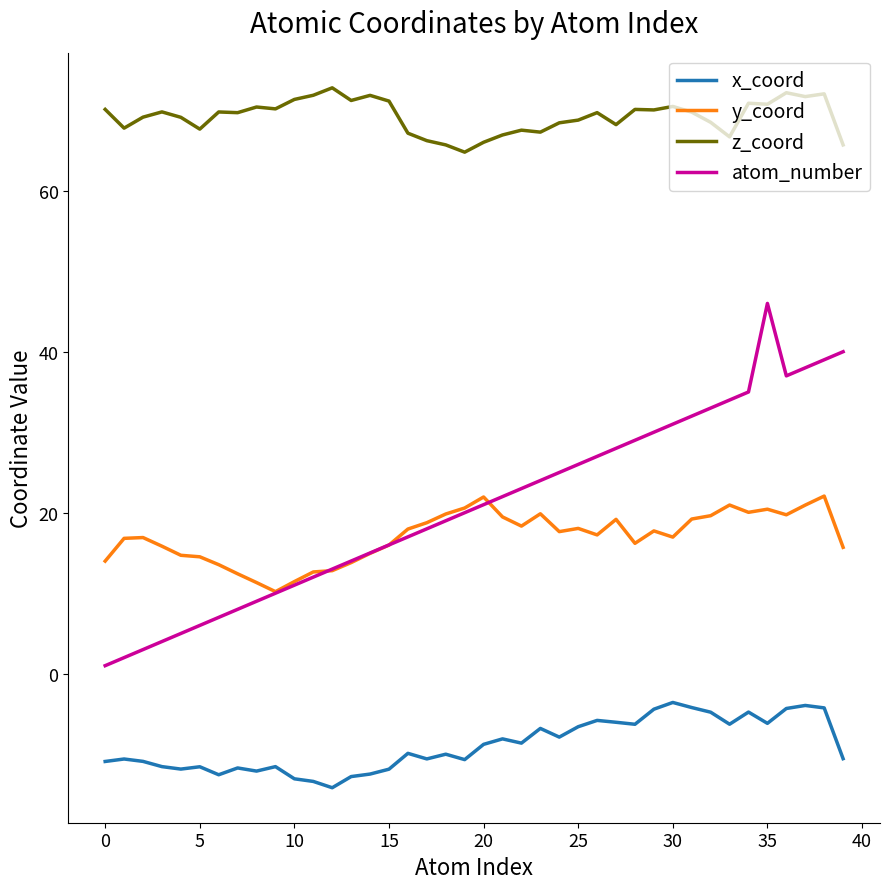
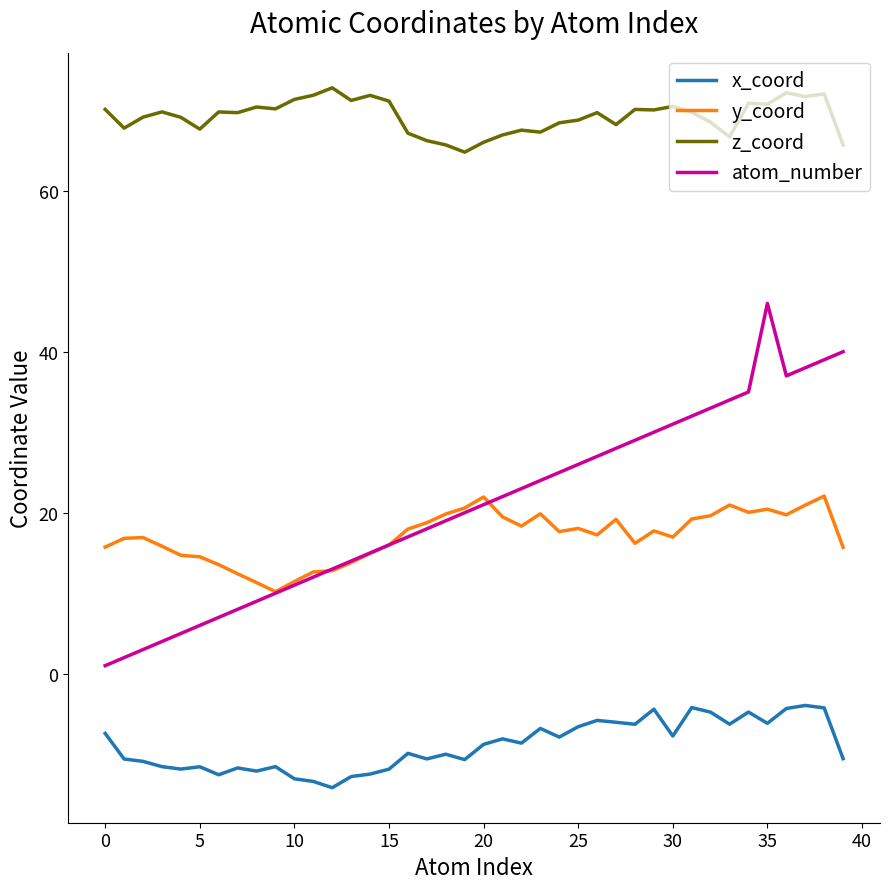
x_coord, 0: -11 -> -7
y_coord, 0: 14 -> 16
x_coord, 30: -4 -> -8
